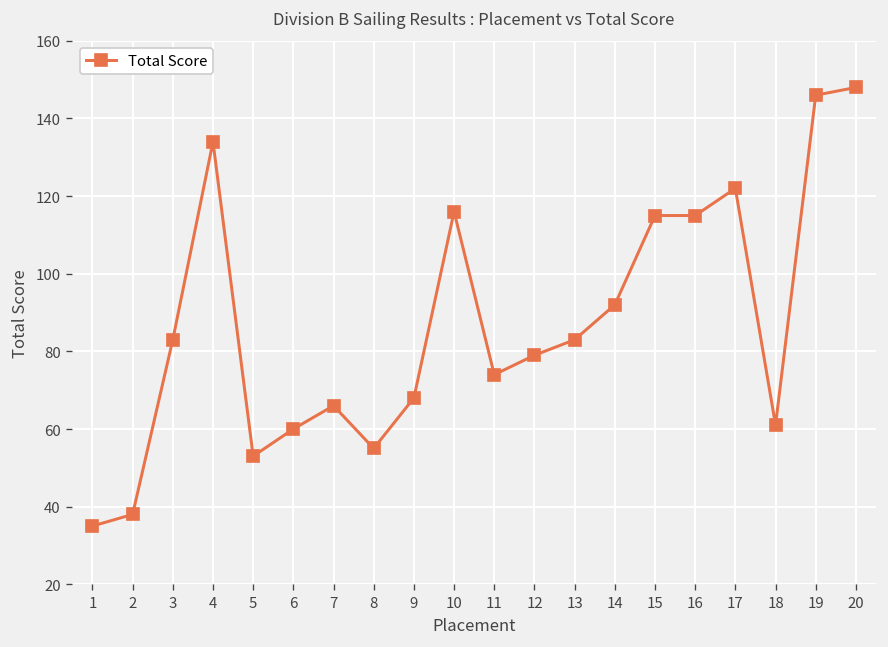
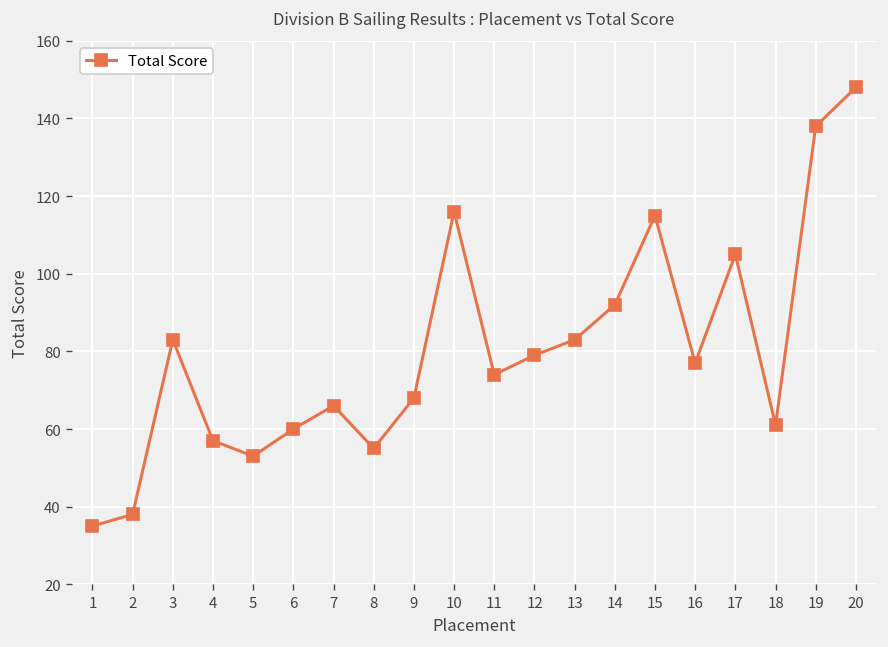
4: 134 -> 57
16: 115 -> 77
17: 122 -> 105
19: 146 -> 138
